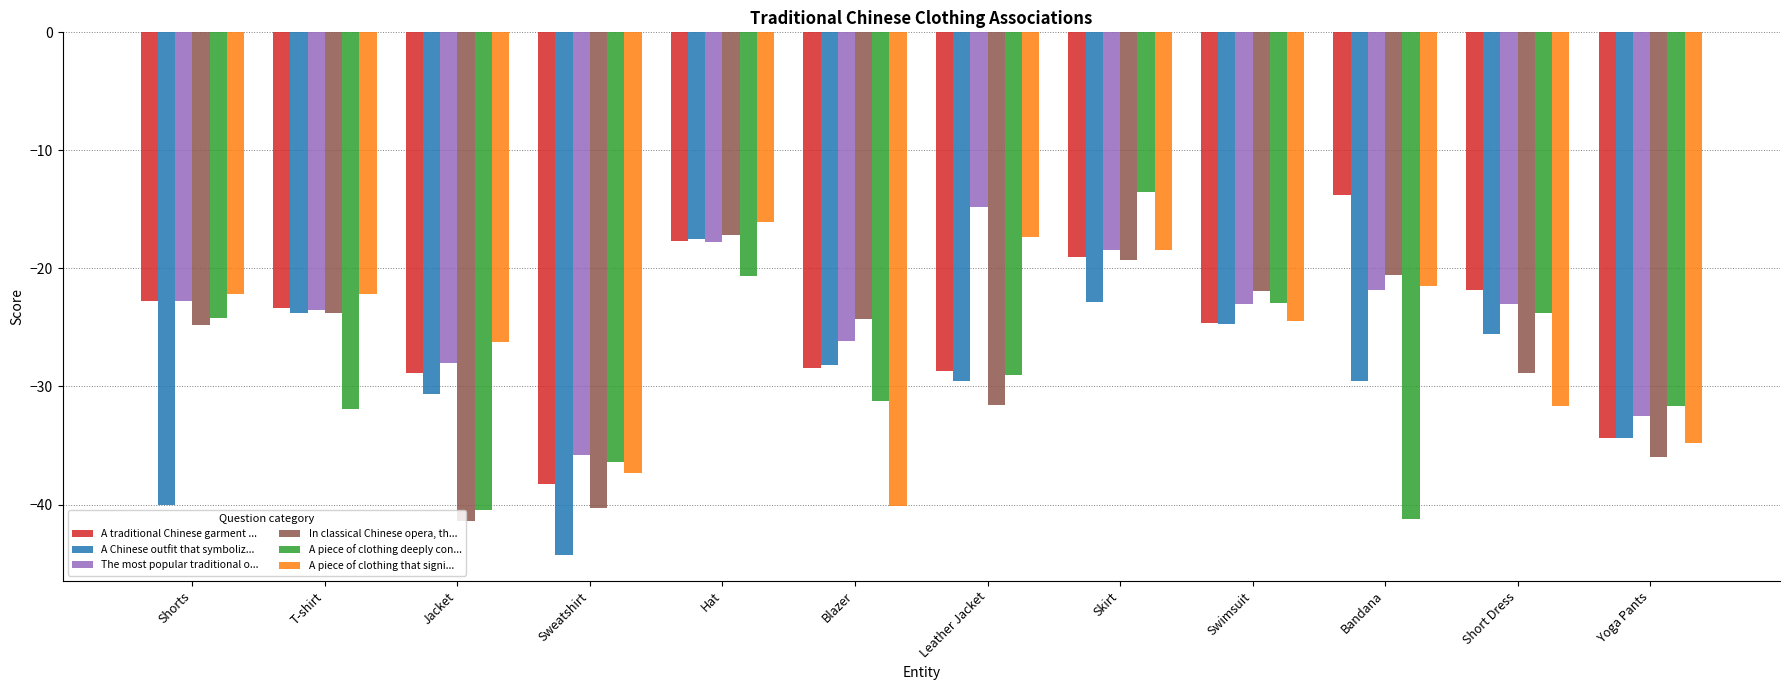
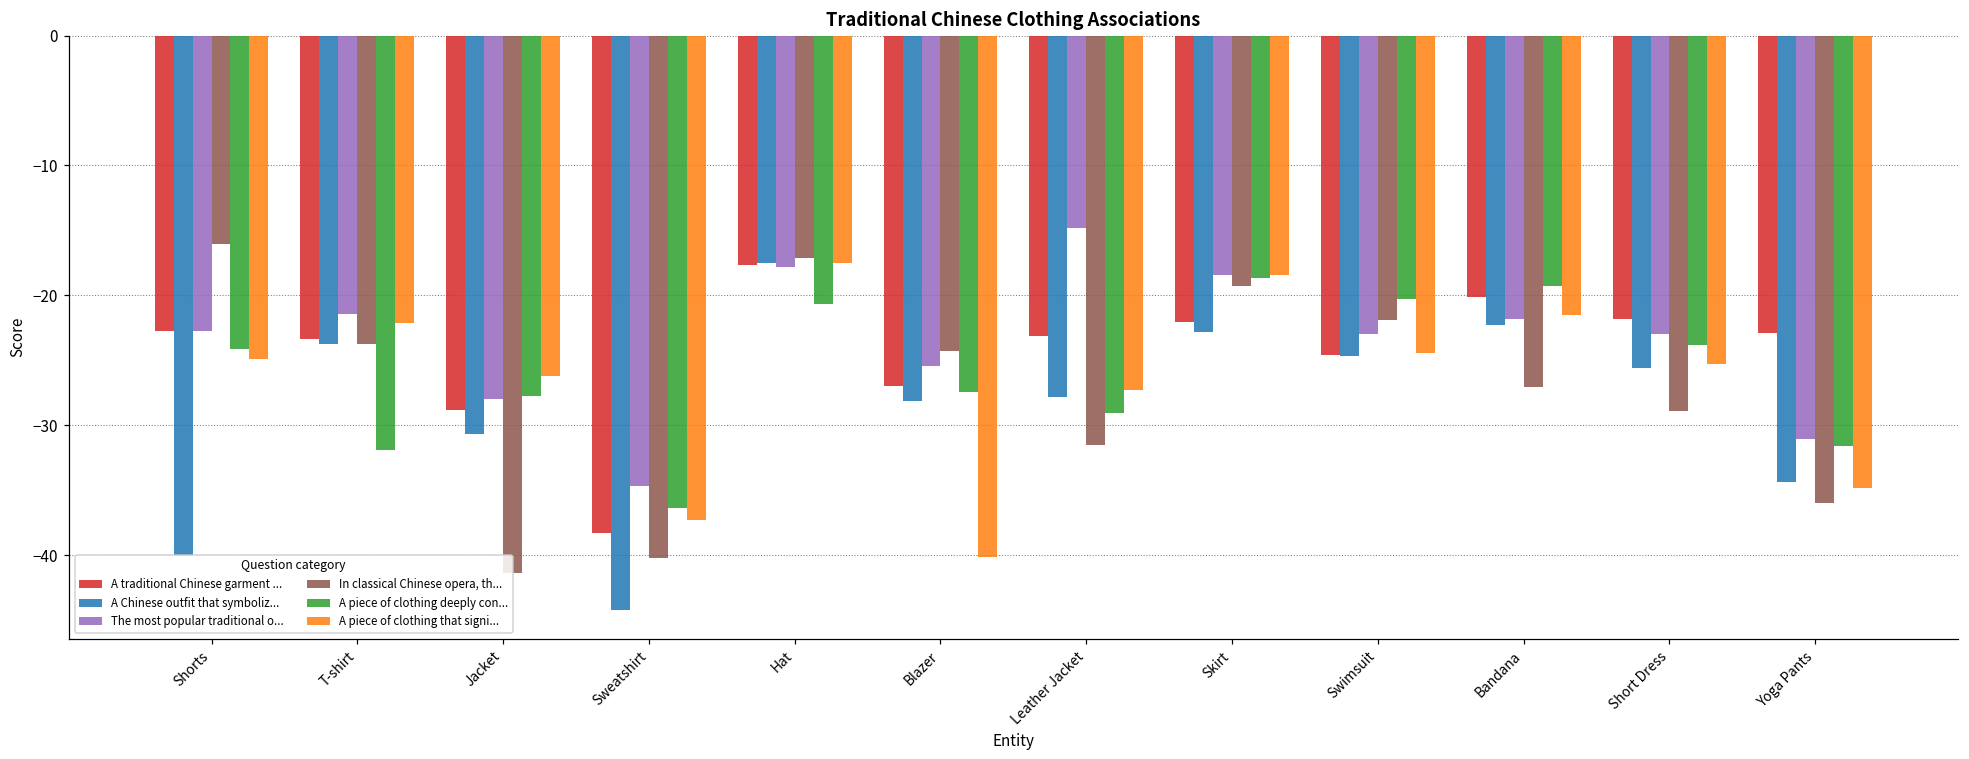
In classical Chinese opera, th..., Shorts: -24.8 -> -16.1
A piece of clothing that signi..., Shorts: -22.2 -> -24.9
The most popular traditional o..., T-shirt: -23.5 -> -21.4
A piece of clothing deeply con..., Jacket: -40.5 -> -27.8
The most popular traditional o..., Sweatshirt: -35.8 -> -34.7
A piece of clothing that signi..., Hat: -16.1 -> -17.5
A traditional Chinese garment ..., Blazer: -28.4 -> -27.0
The most popular traditional o..., Blazer: -26.2 -> -25.5
A piece of clothing deeply con..., Blazer: -31.2 -> -27.4
A traditional Chinese garment ..., Leather Jacket: -28.7 -> -23.2
A Chinese outfit that symboliz..., Leather Jacket: -29.6 -> -27.8
A piece of clothing that signi..., Leather Jacket: -17.3 -> -27.3
A traditional Chinese garment ..., Skirt: -19.0 -> -22.0
A piece of clothing deeply con..., Skirt: -13.6 -> -18.7
A piece of clothing deeply con..., Swimsuit: -23.0 -> -20.3
A traditional Chinese garment ..., Bandana: -13.8 -> -20.1
A Chinese outfit that symboliz..., Bandana: -29.5 -> -22.3
In classical Chinese opera, th..., Bandana: -20.6 -> -27.0
A piece of clothing deeply con..., Bandana: -41.2 -> -19.3
A piece of clothing that signi..., Short Dress: -31.7 -> -25.3
A traditional Chinese garment ..., Yoga Pants: -34.4 -> -22.9
The most popular traditional o..., Yoga Pants: -32.5 -> -31.1
